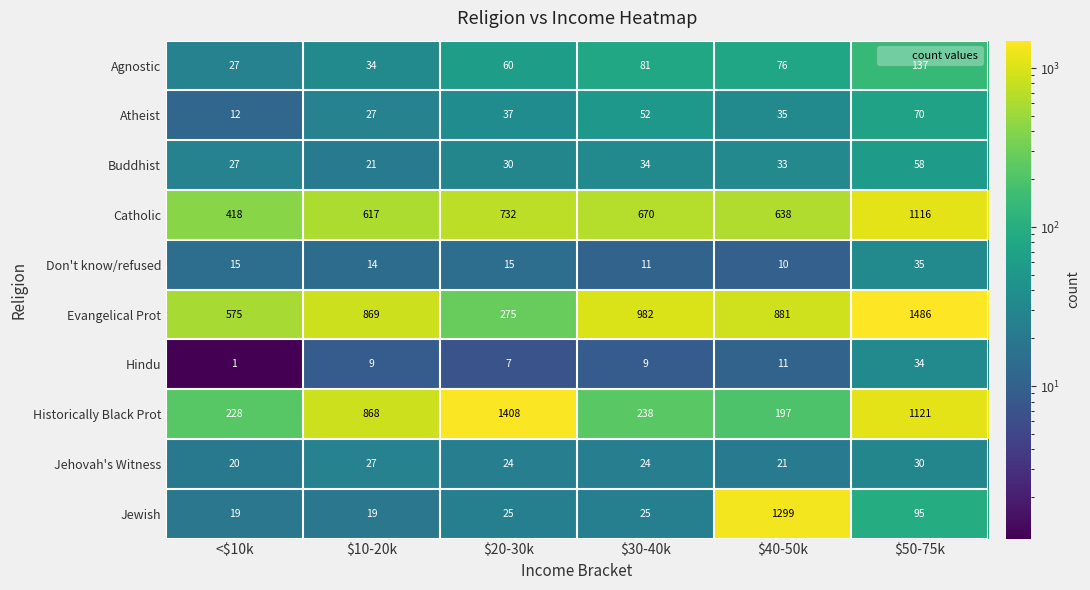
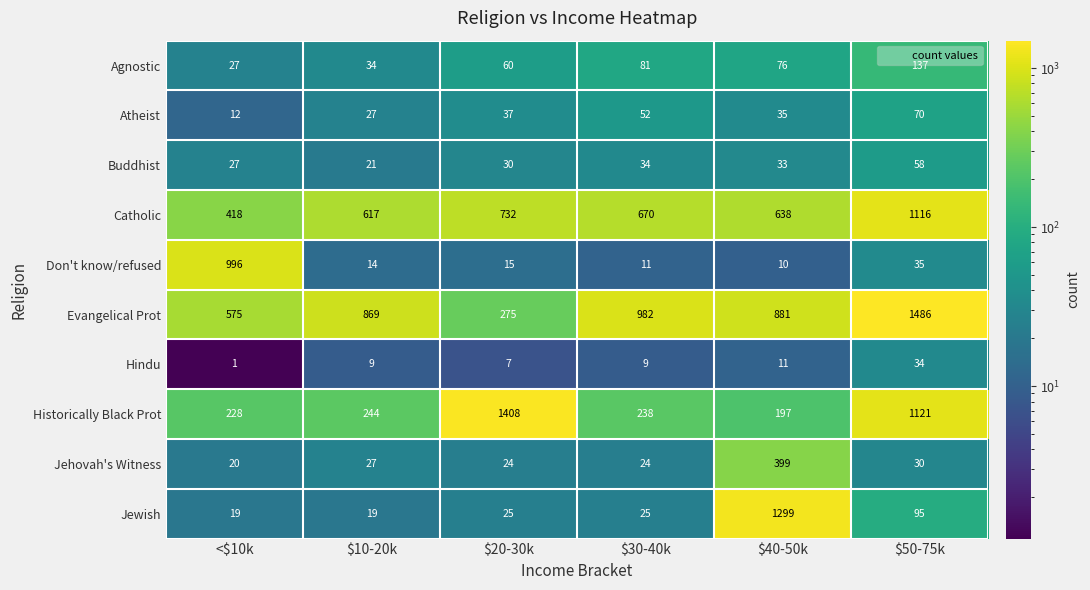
Don't know/refused, <$10k: 15 -> 996
Historically Black Prot, $10-20k: 868 -> 244
Jehovah's Witness, $40-50k: 21 -> 399
